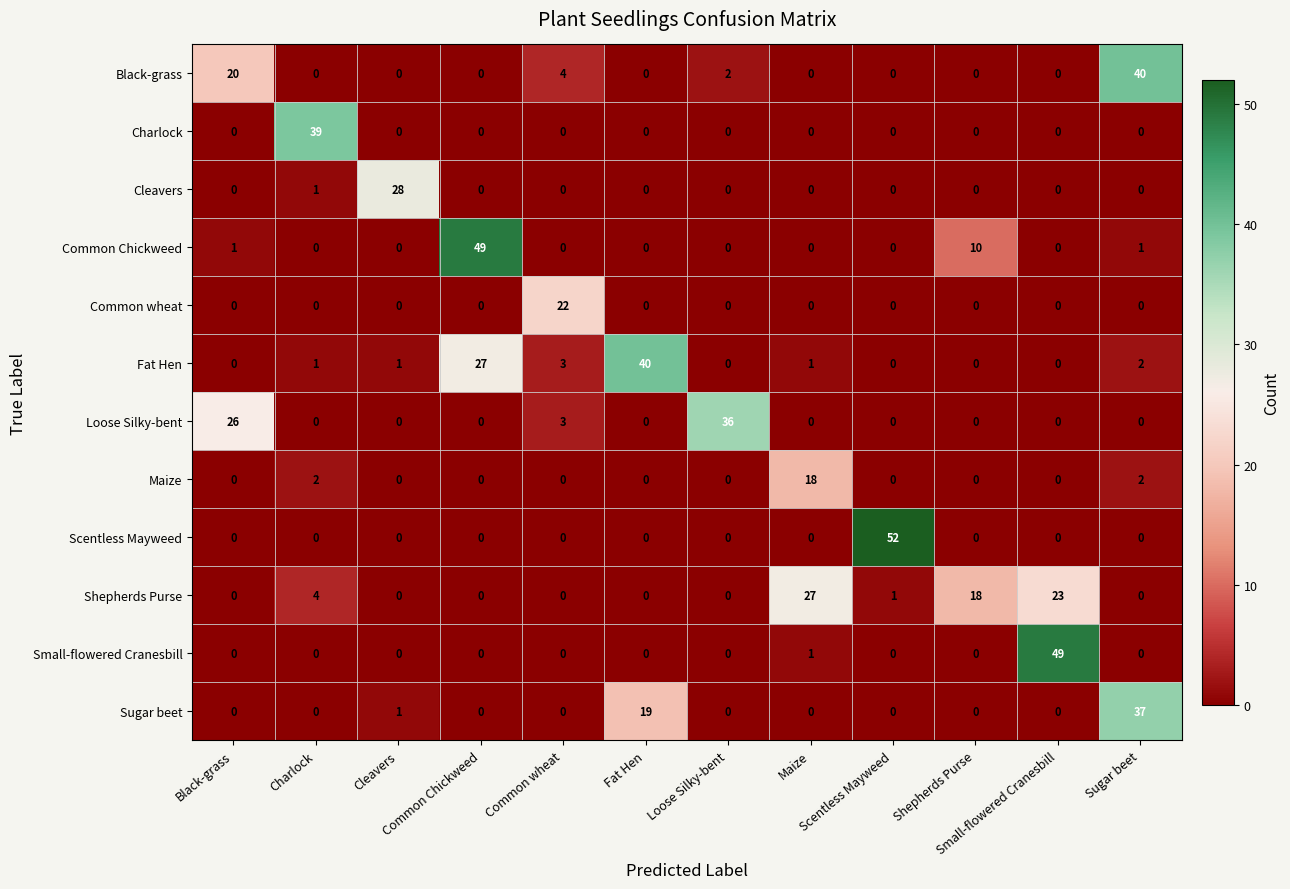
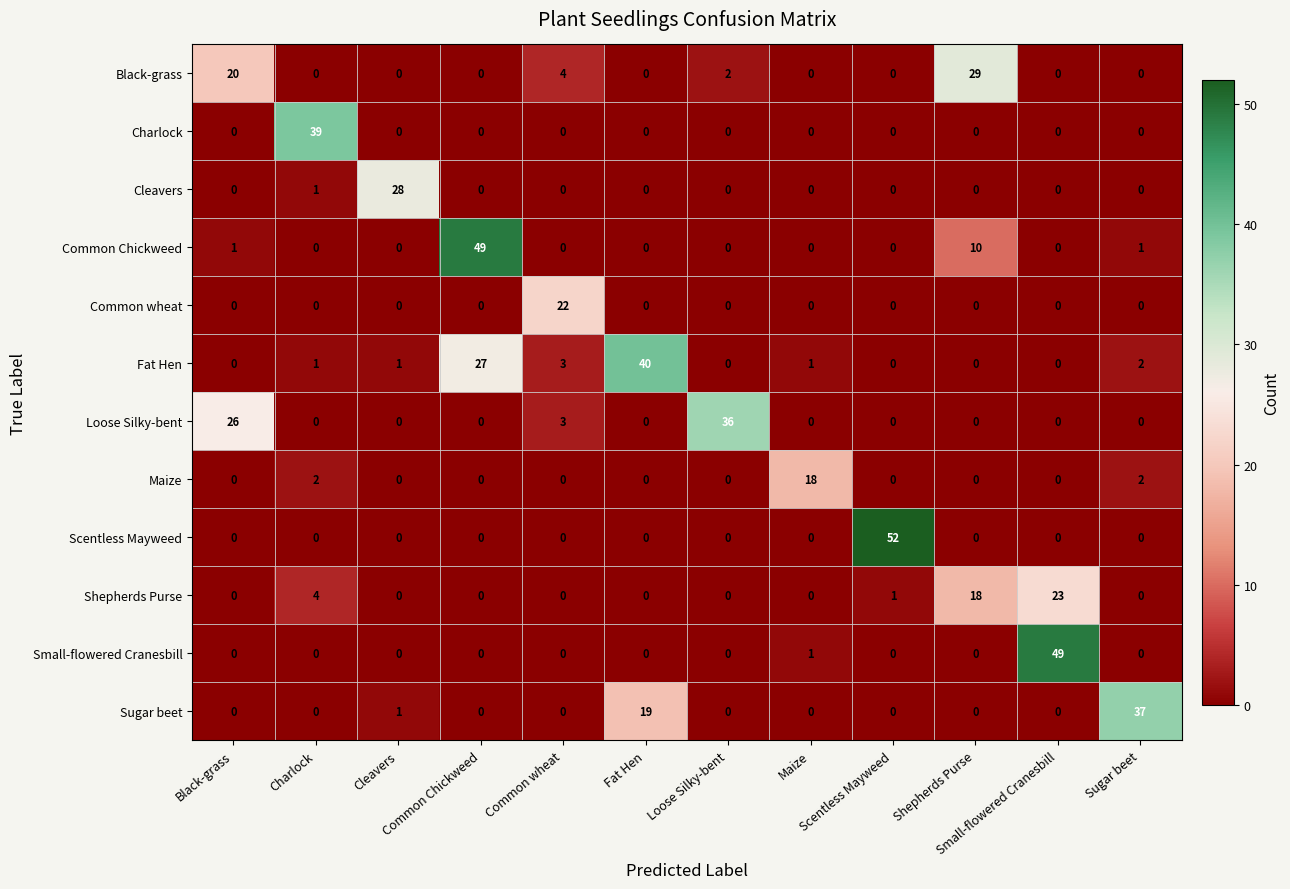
Black-grass, Shepherds Purse: 0 -> 29
Black-grass, Sugar beet: 40 -> 0
Shepherds Purse, Maize: 27 -> 0
